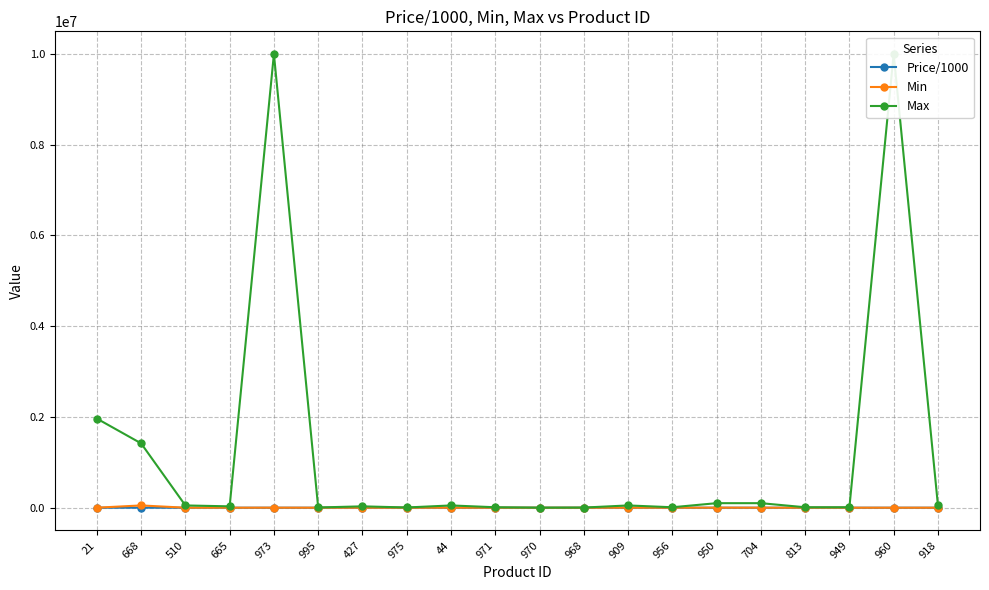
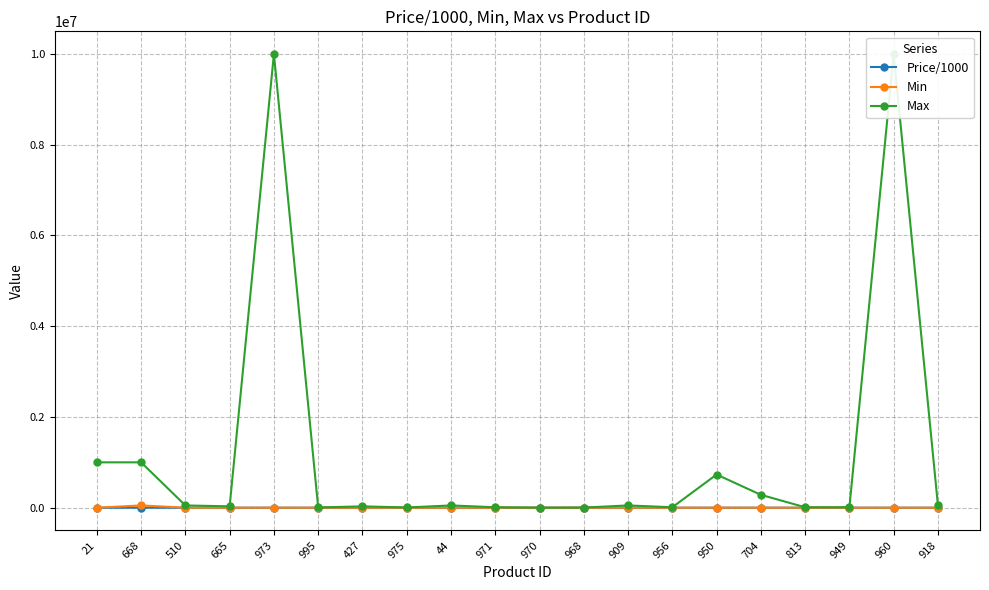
Max, 21: 2000000 -> 1000000
Max, 668: 1400000 -> 1000000
Max, 950: 100000 -> 700000
Max, 704: 100000 -> 300000
